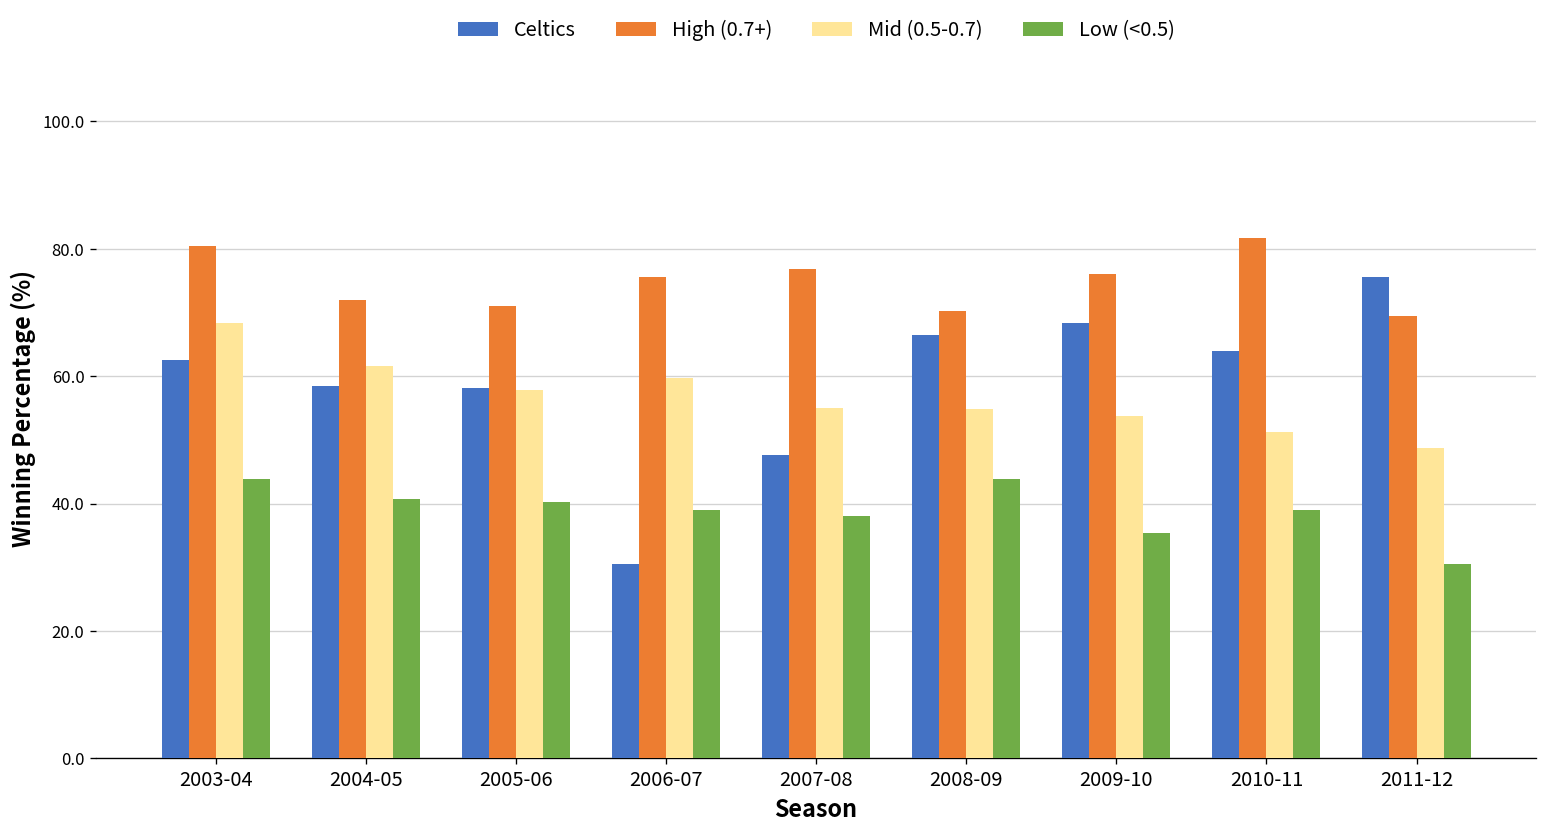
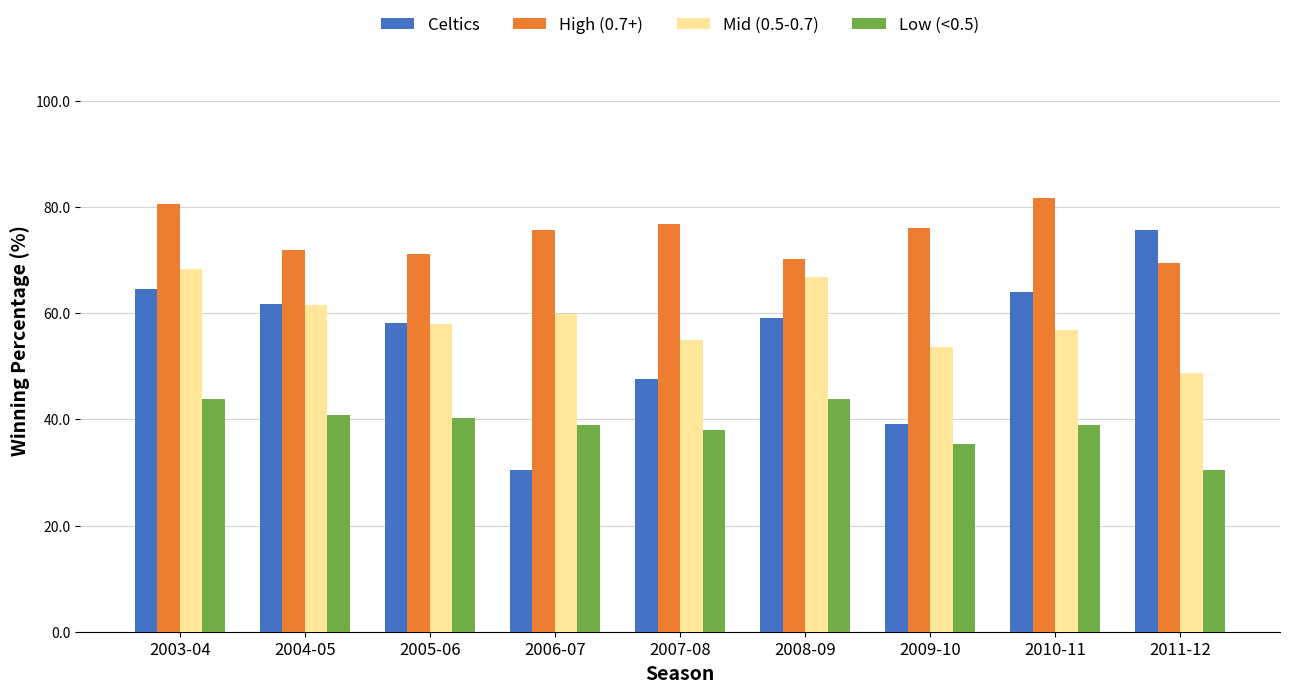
Celtics, 2003-04: 63 -> 65
Celtics, 2004-05: 59 -> 62
Celtics, 2008-09: 67 -> 59
Mid (0.5-0.7), 2008-09: 55 -> 67
Celtics, 2009-10: 68 -> 39
Mid (0.5-0.7), 2010-11: 51 -> 57
